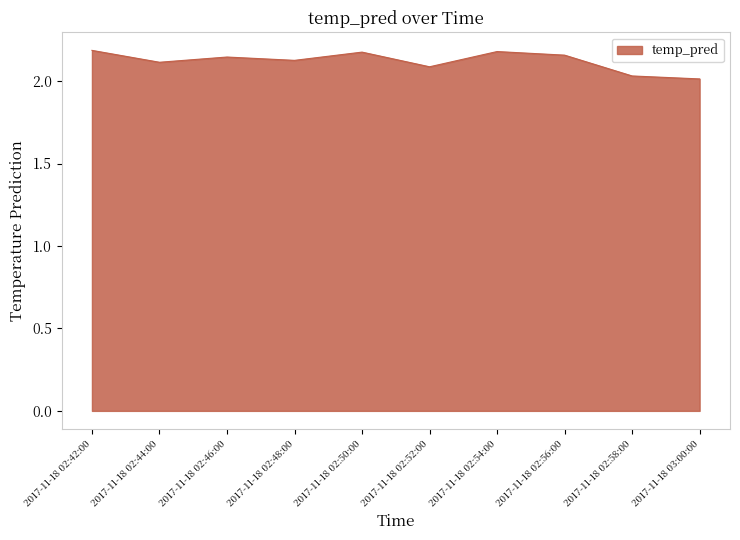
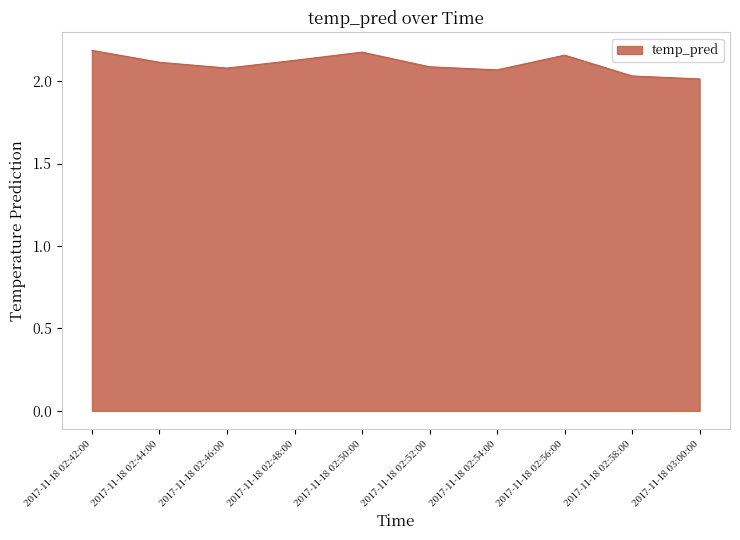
2017-11-18 02:46:00: 2.15 -> 2.08
2017-11-18 02:54:00: 2.18 -> 2.07
